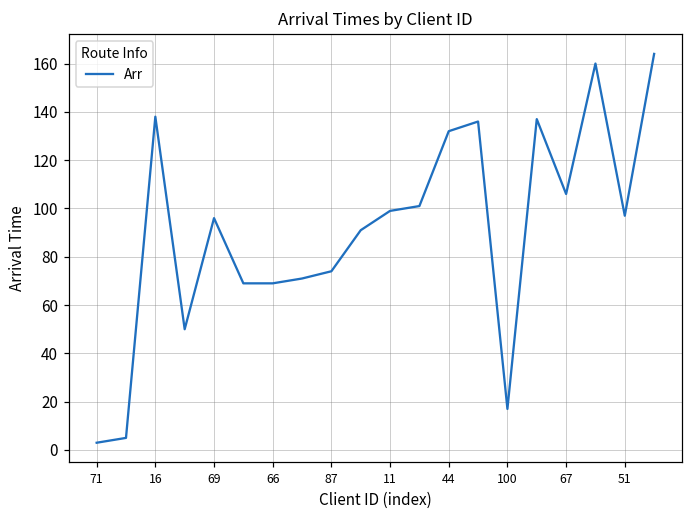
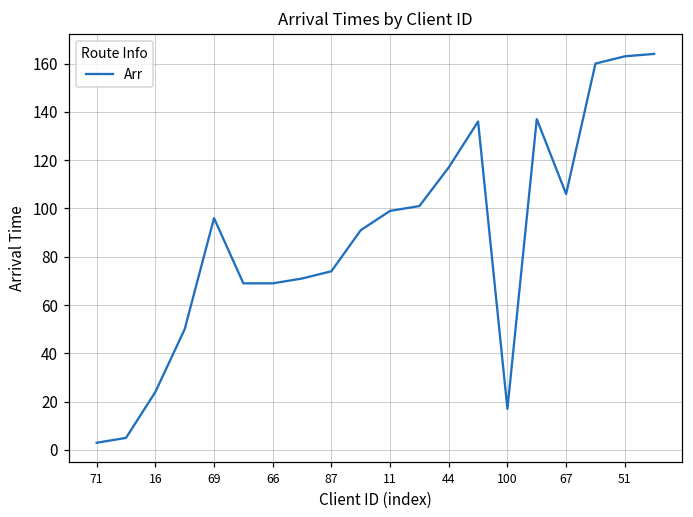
16: 138 -> 24
44: 132 -> 117
51: 97 -> 163
